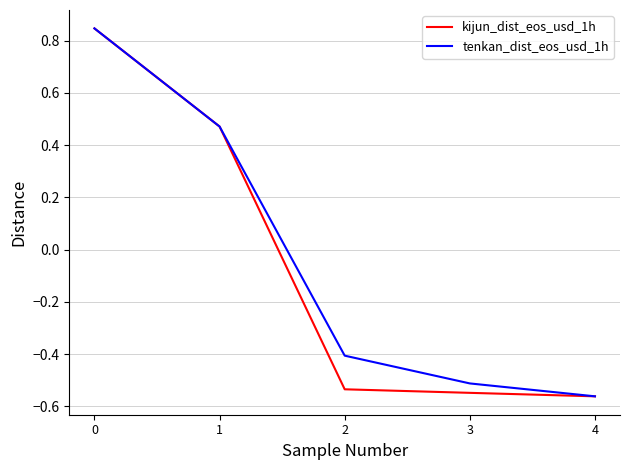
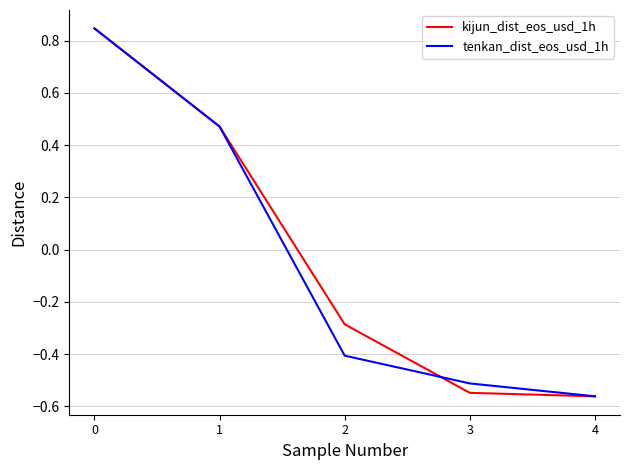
kijun_dist_eos_usd_1h, 2: -0.54 -> -0.29
